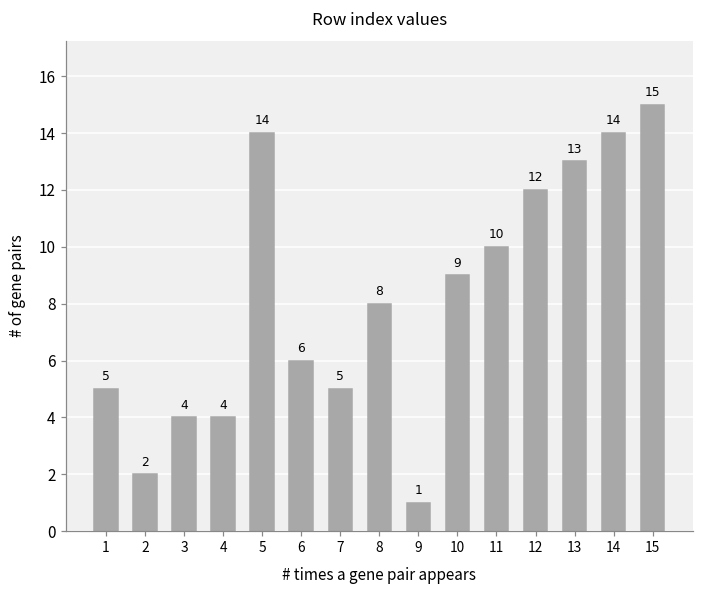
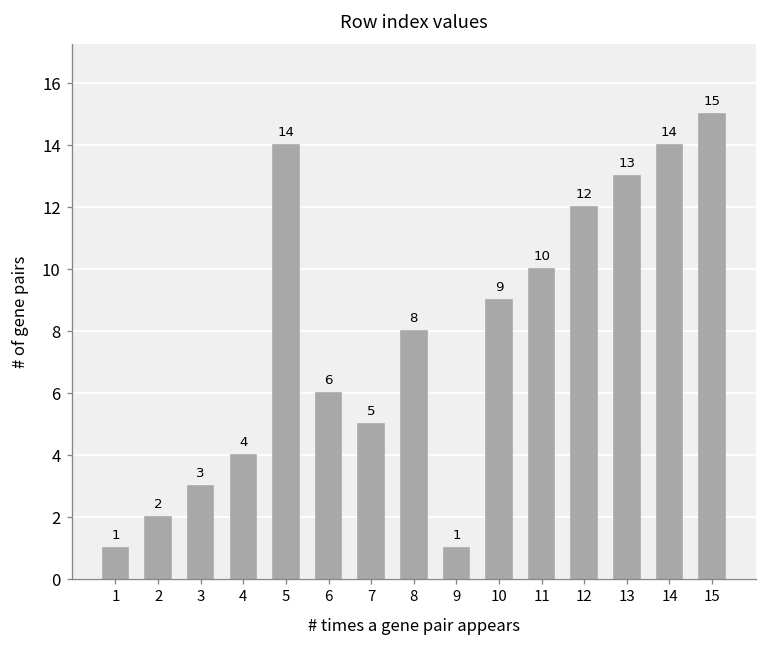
1: 5 -> 1
3: 4 -> 3
